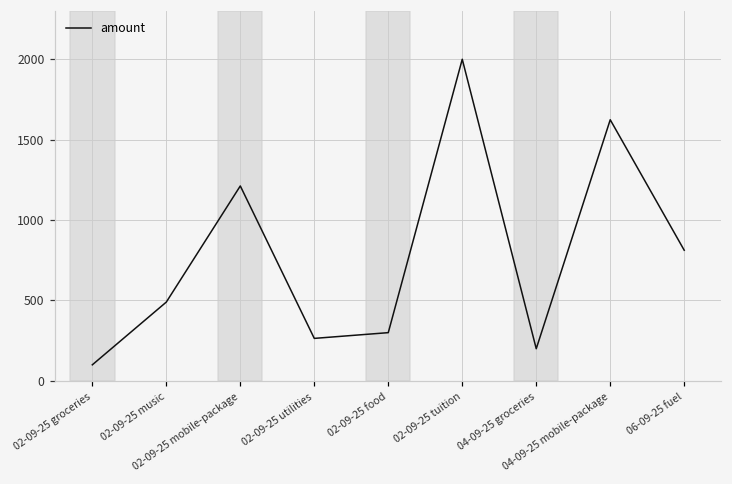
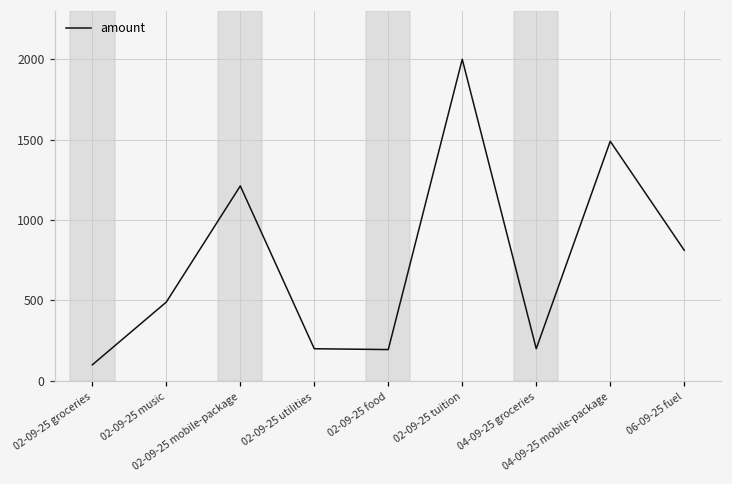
02-09-25 utilities: 260 -> 200
02-09-25 food: 300 -> 190
04-09-25 mobile-package: 1620 -> 1490
